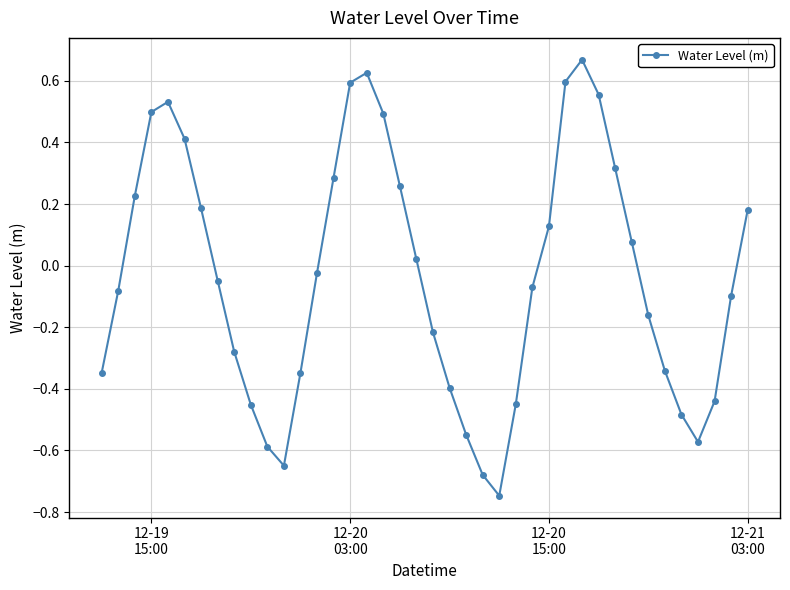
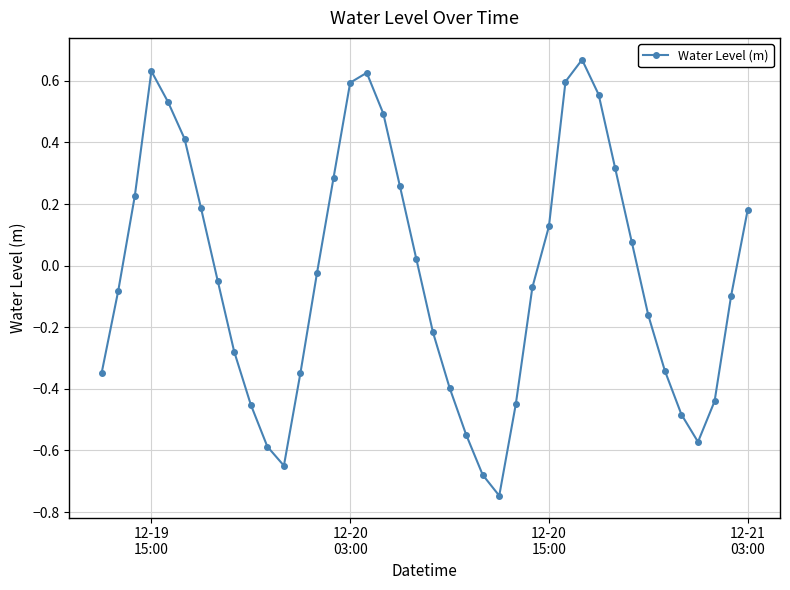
12-19 15:00: 0.50 -> 0.63
